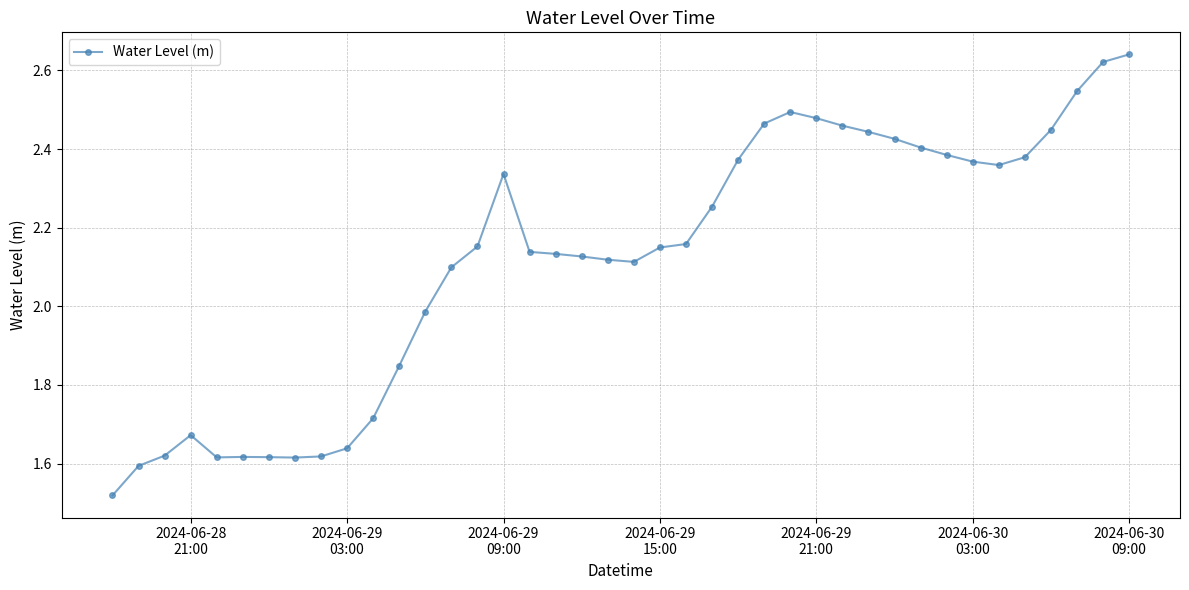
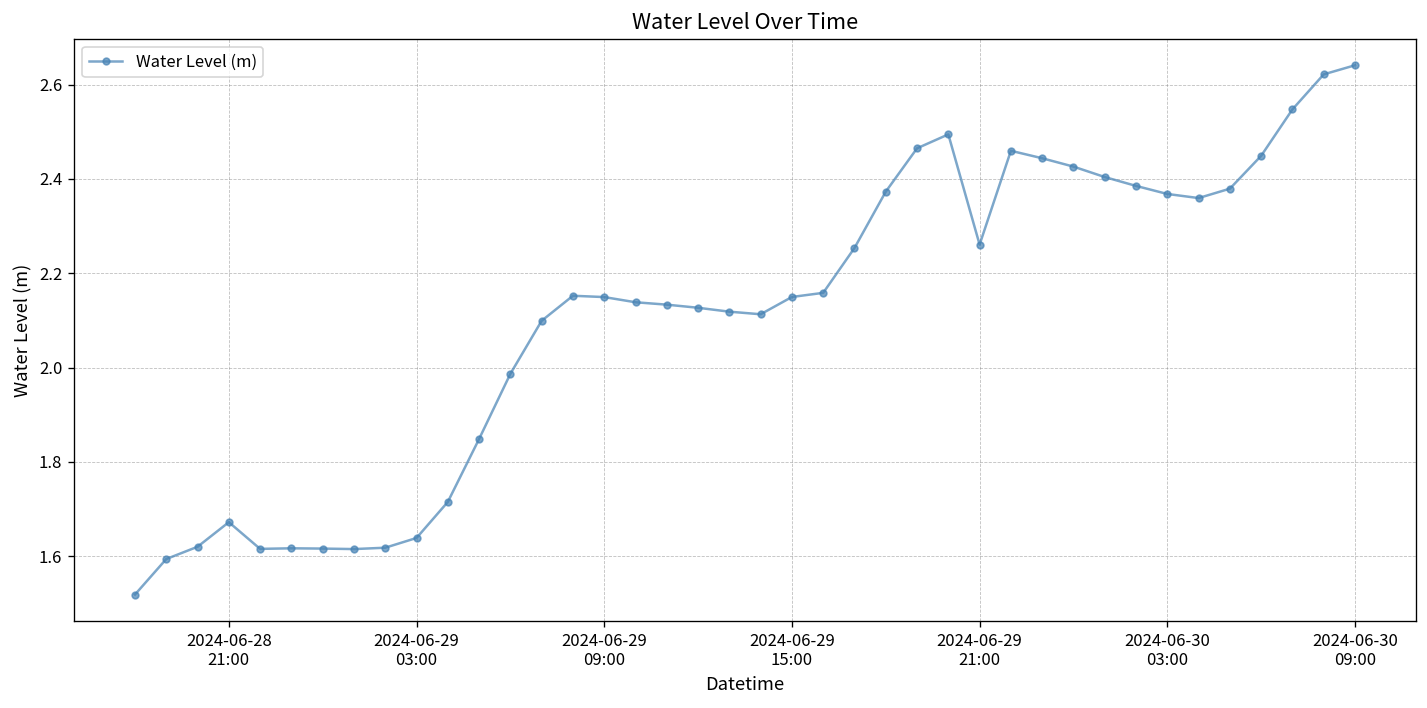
2024-06-29 09:00: 2.34 -> 2.15
2024-06-29 21:00: 2.48 -> 2.26
